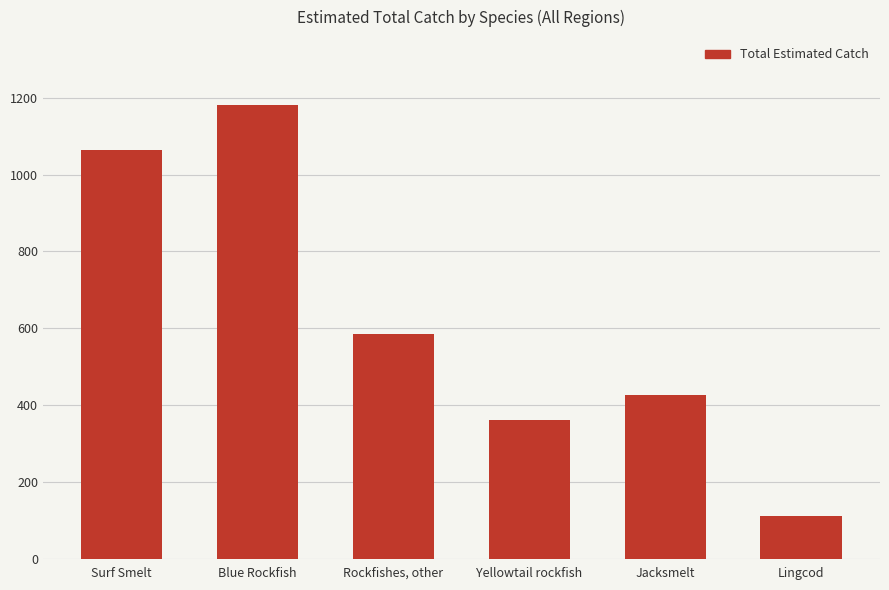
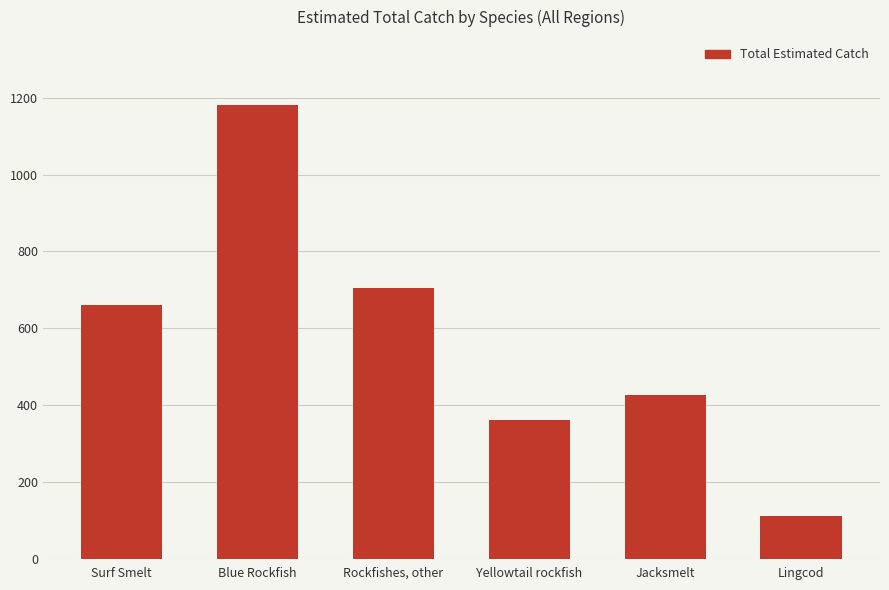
Surf Smelt: 1060 -> 660
Rockfishes, other: 580 -> 710
